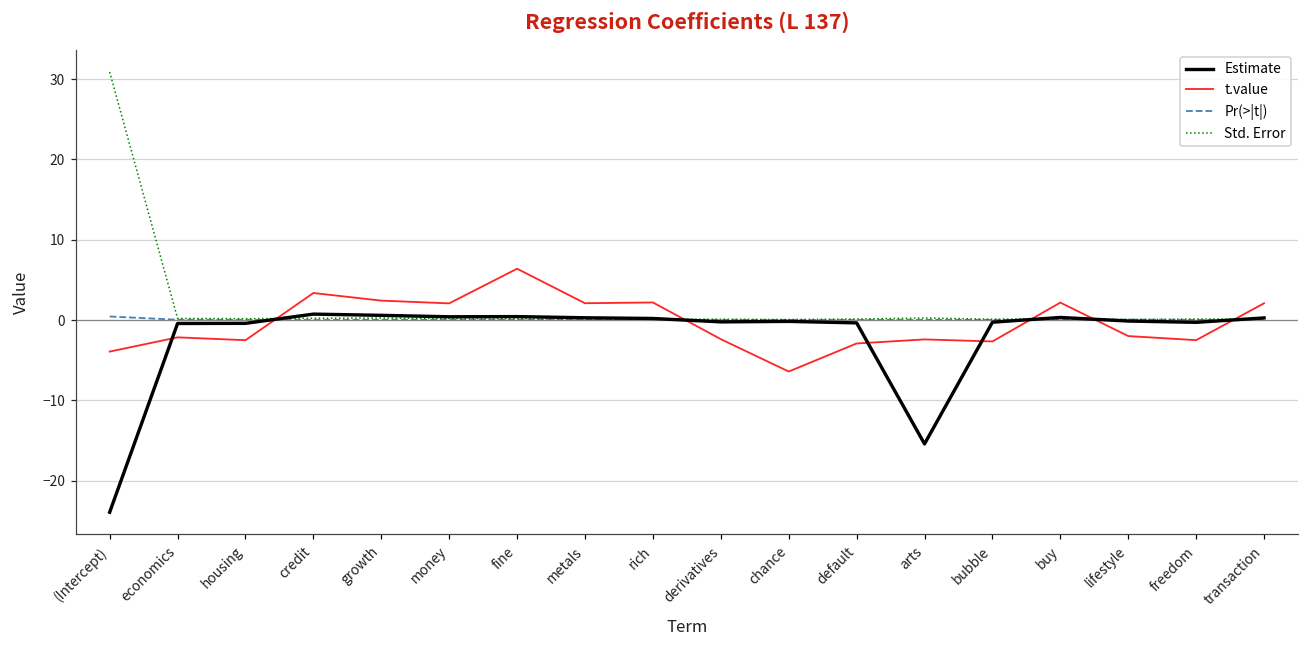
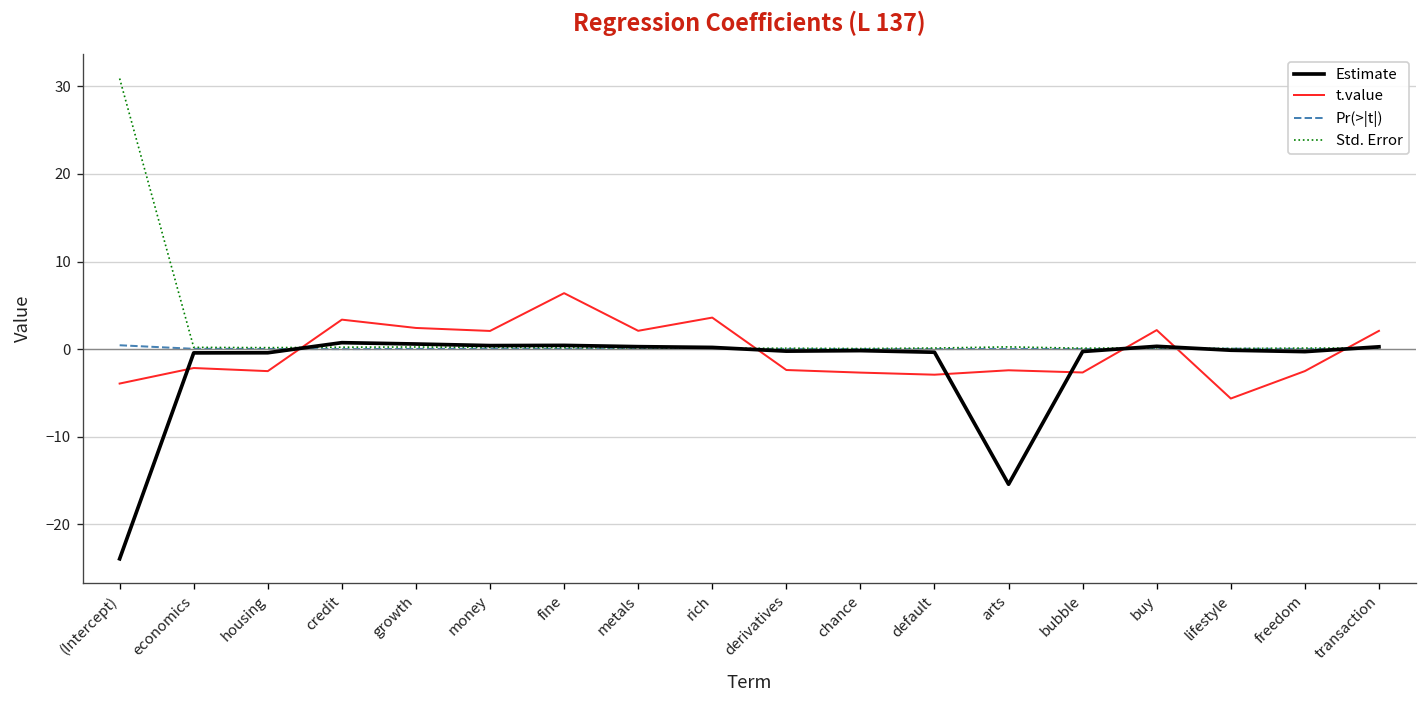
t.value, rich: 2 -> 4
t.value, chance: -6 -> -3
t.value, lifestyle: -2 -> -6
